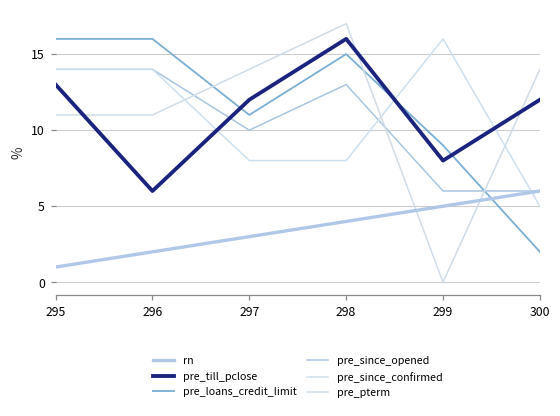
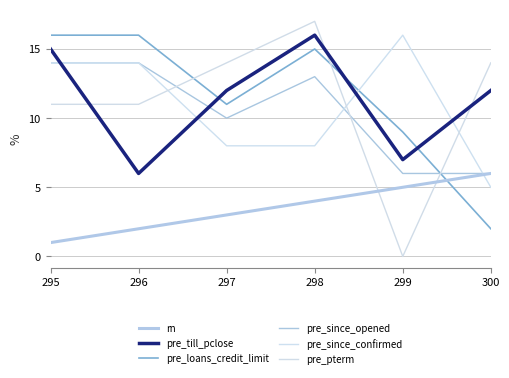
pre_till_pclose, 295: 13 -> 15
pre_till_pclose, 299: 8 -> 7
